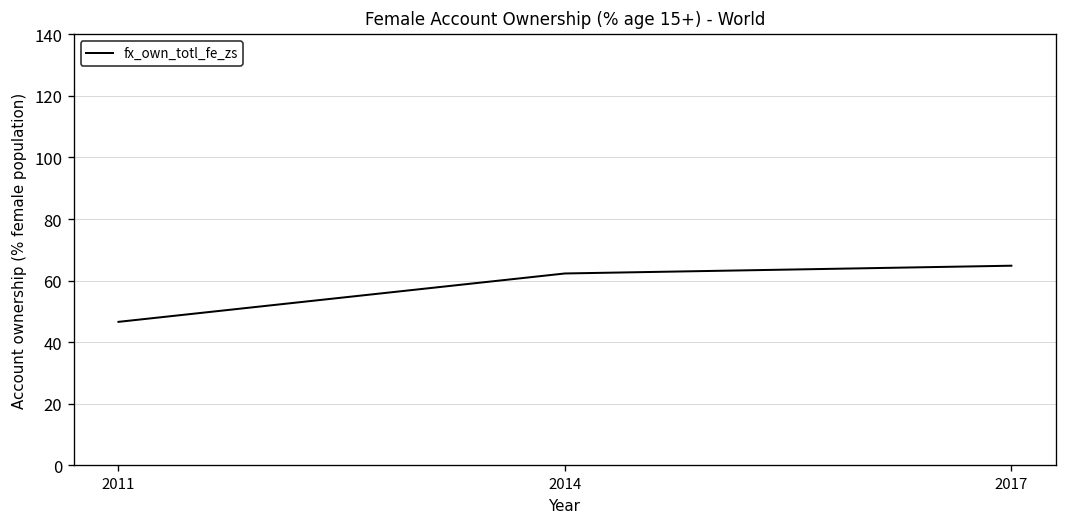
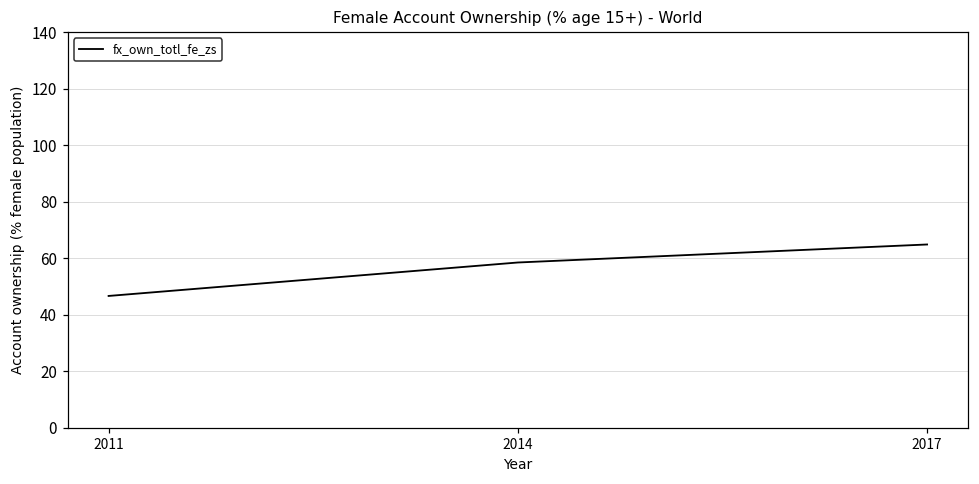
2014: 62 -> 58
